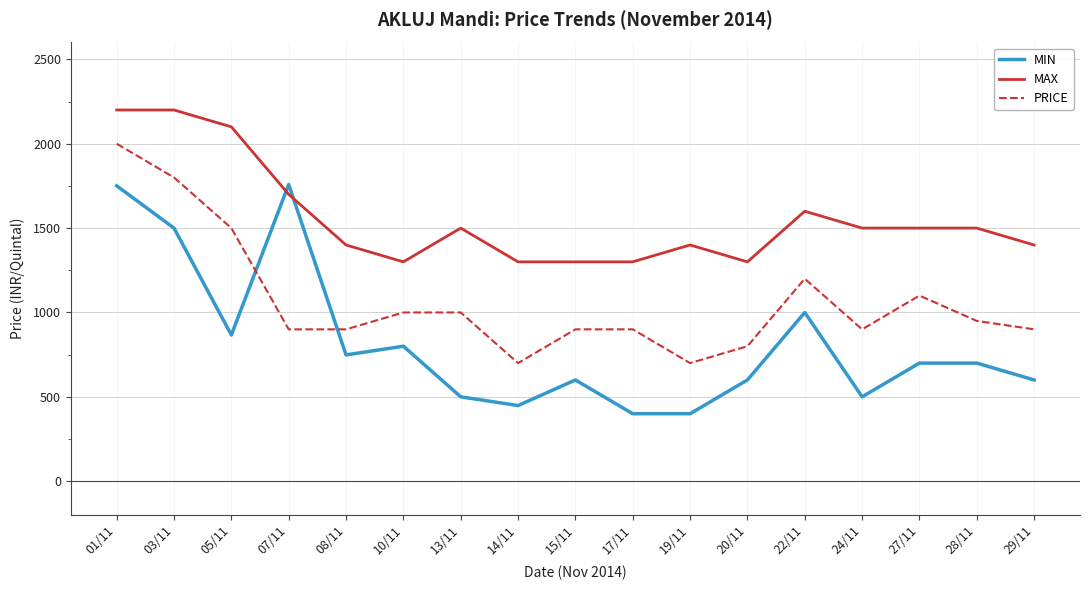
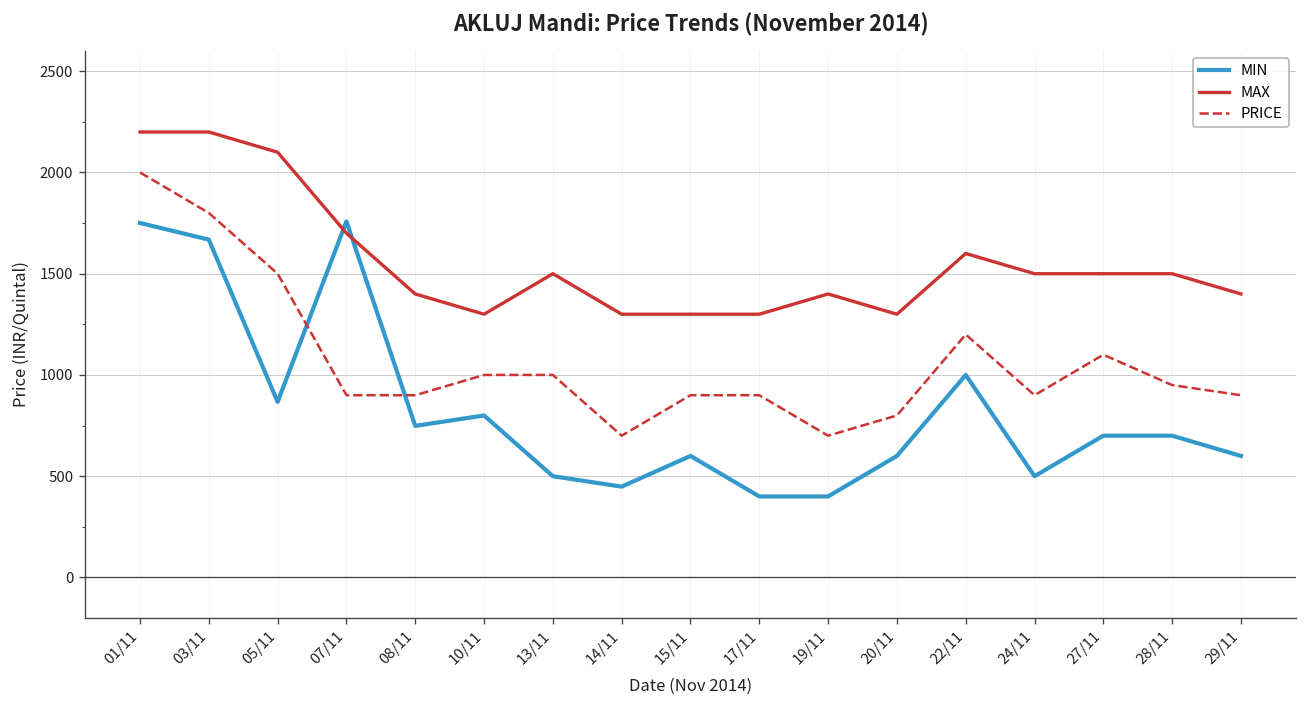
MIN, 03/11: 1500 -> 1670
